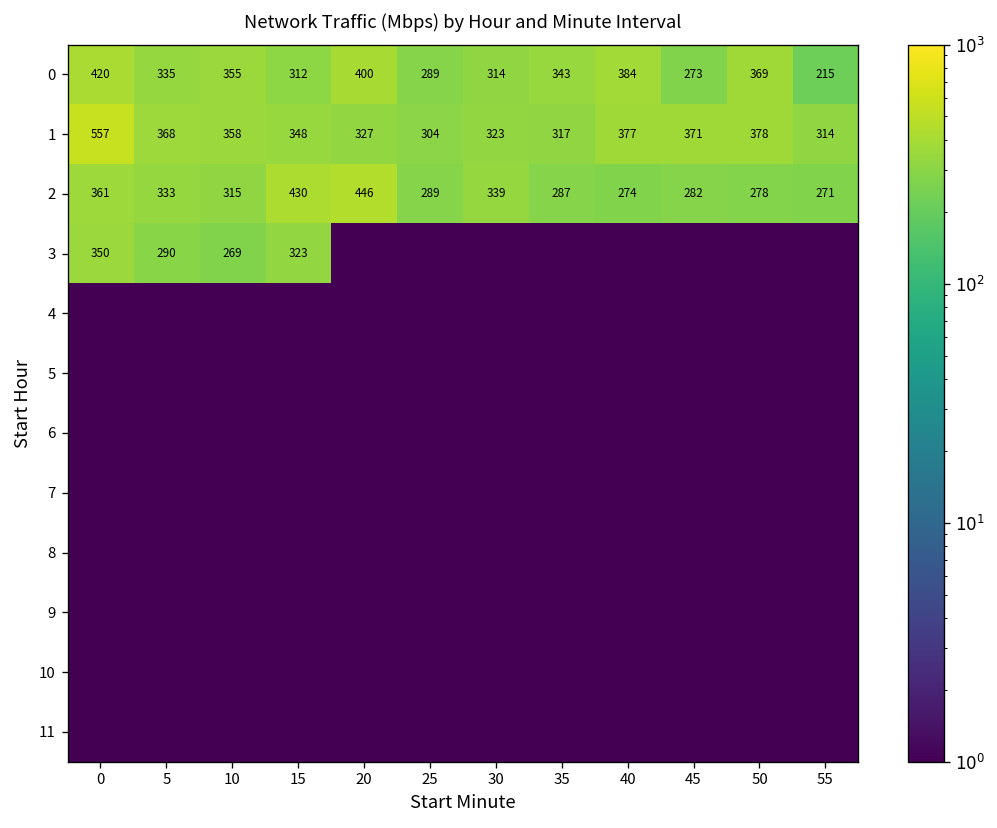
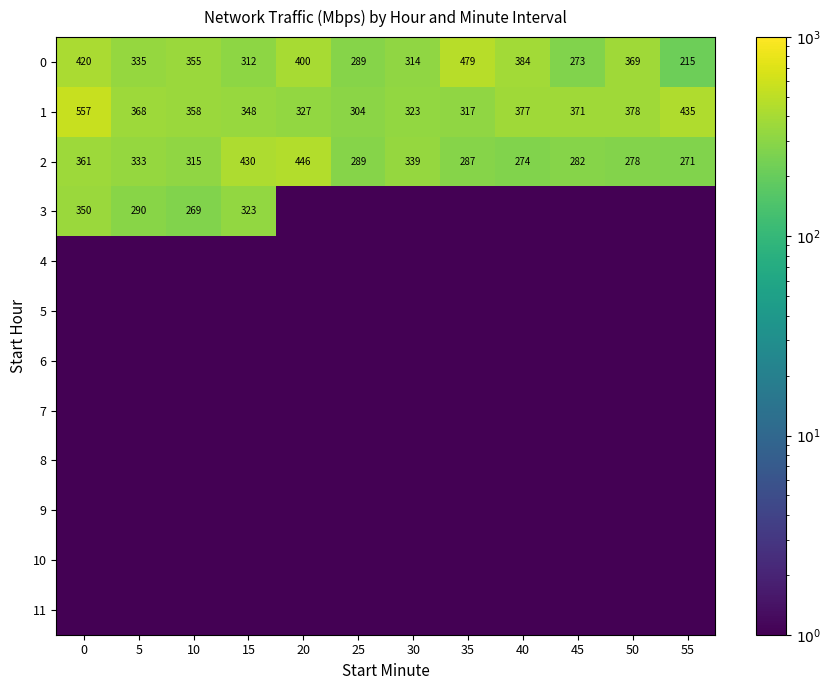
0, 35: 343 -> 479
1, 55: 314 -> 435
